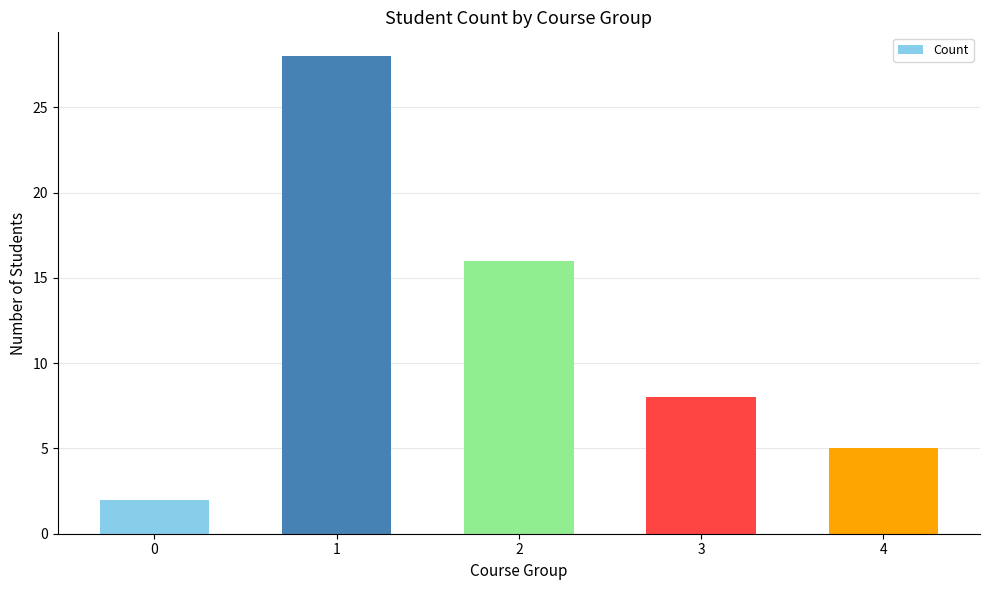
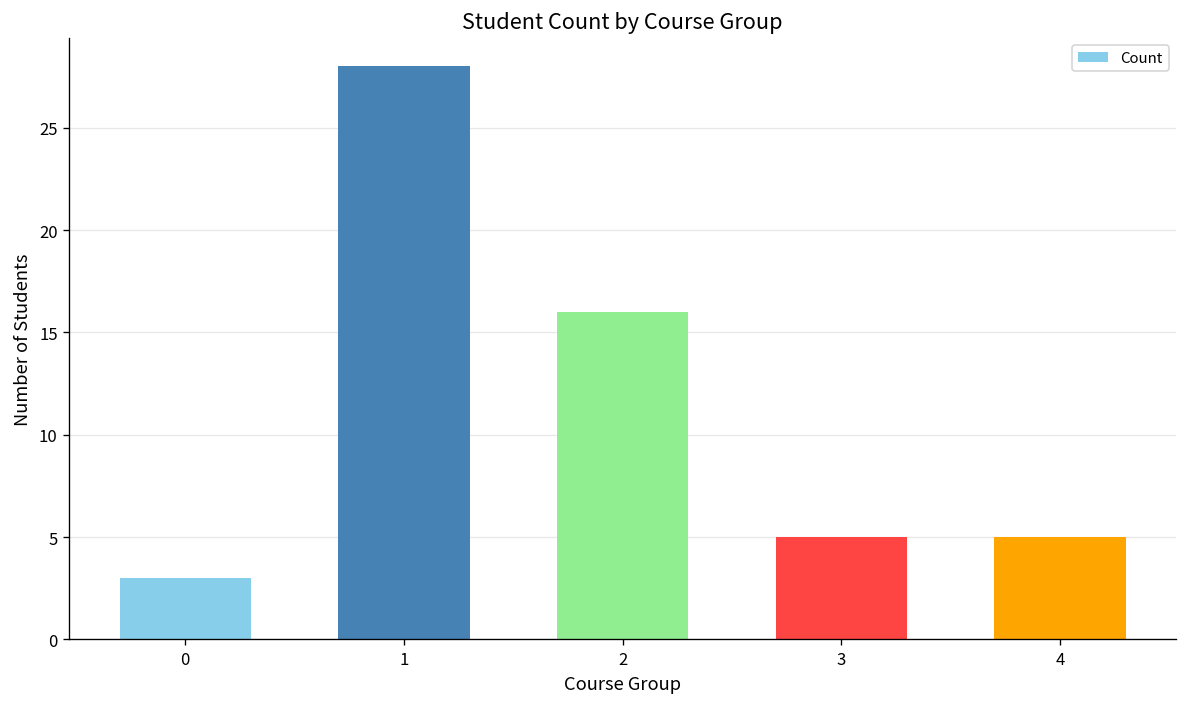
0: 2 -> 3
3: 8 -> 5
